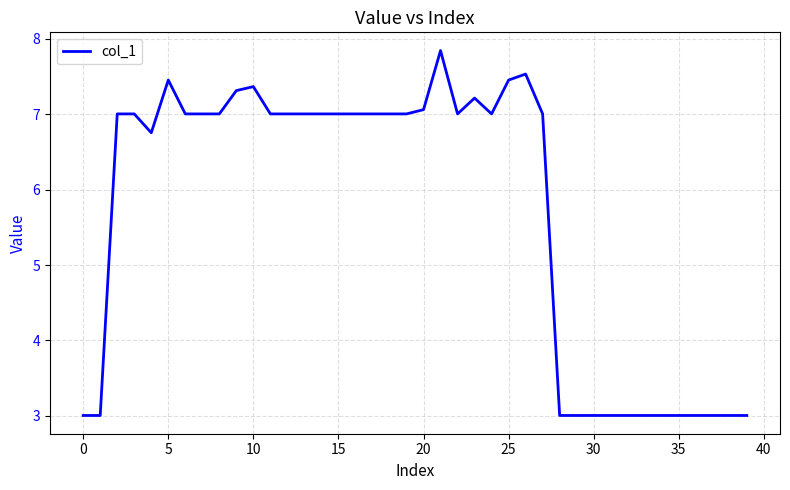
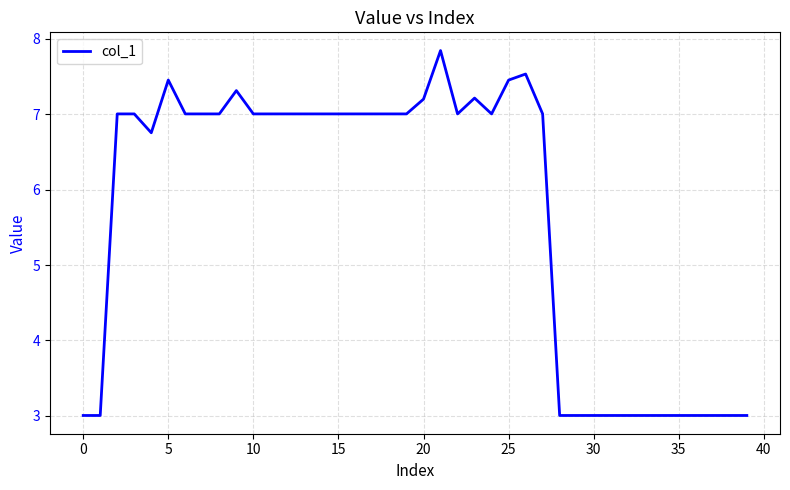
10: 7.4 -> 7.0
20: 7.1 -> 7.2
